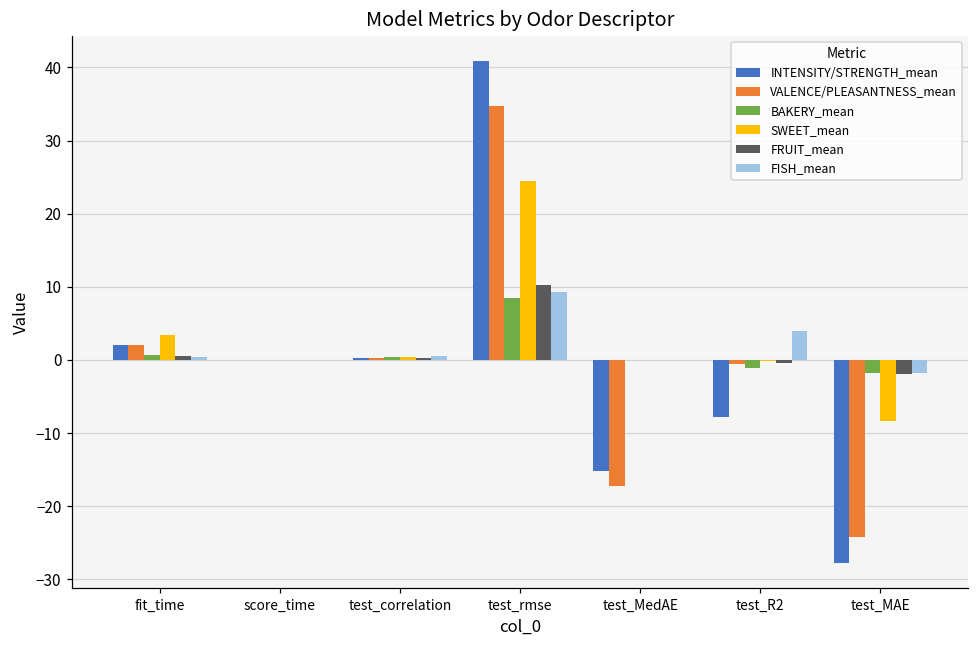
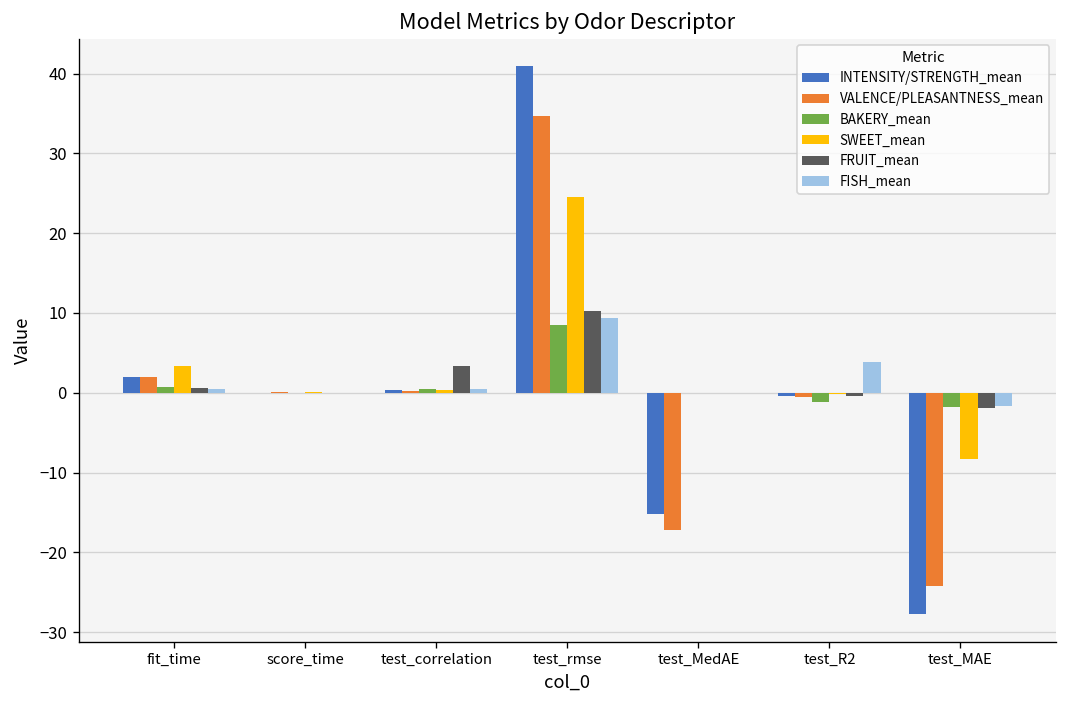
FRUIT_mean, test_correlation: 0 -> 3
INTENSITY/STRENGTH_mean, test_R2: -8 -> 0
